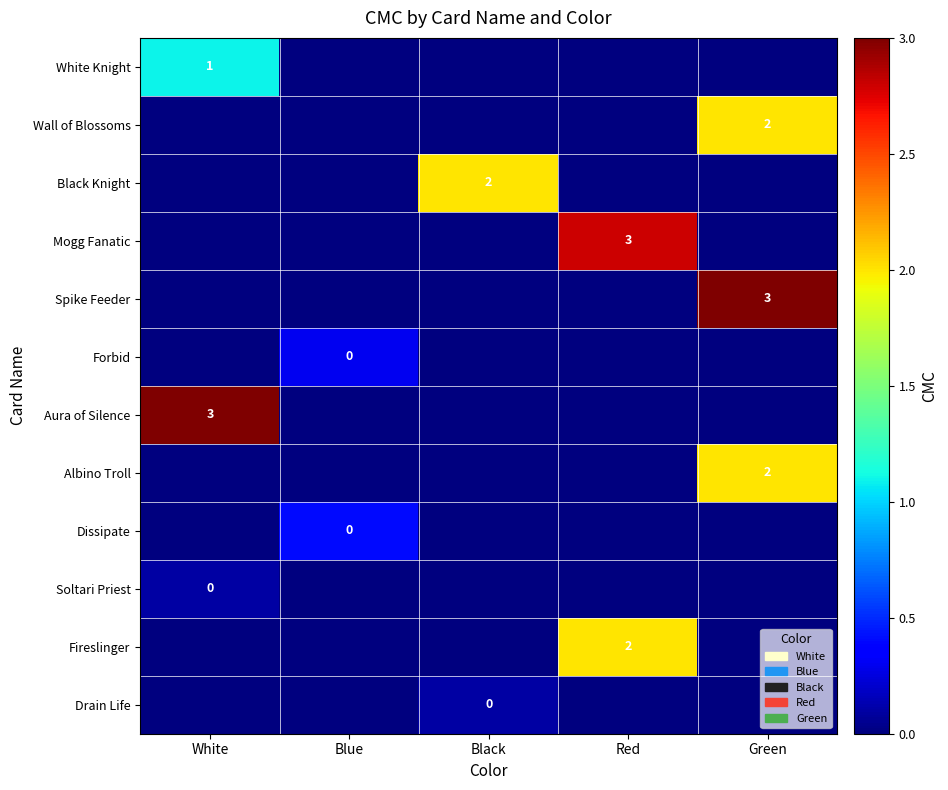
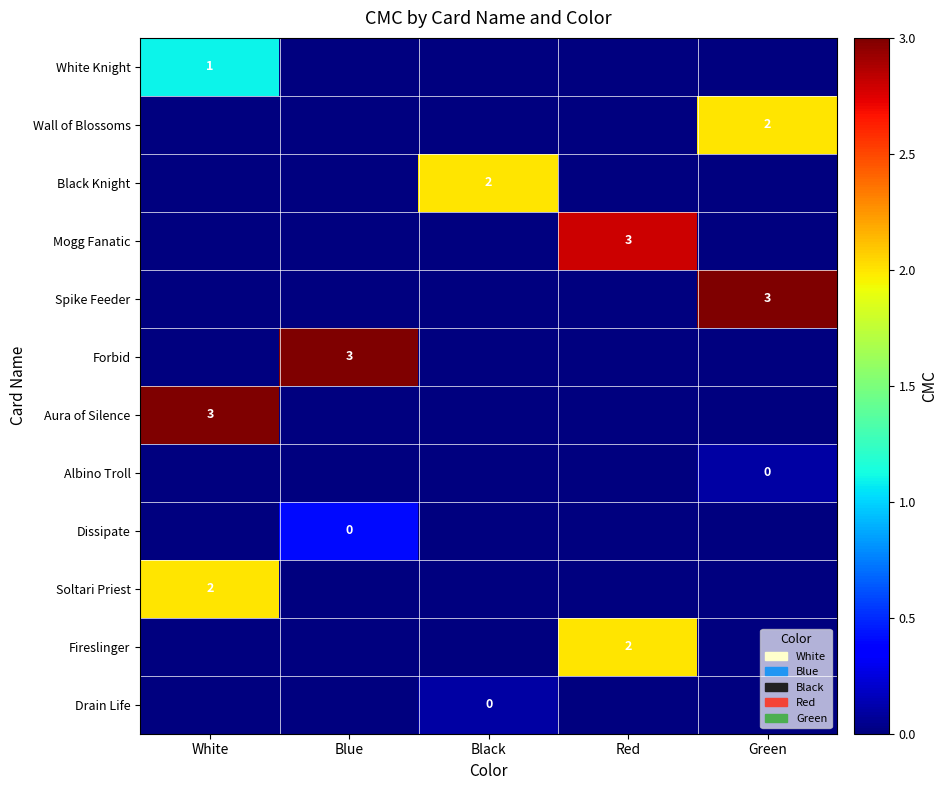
Forbid, Blue: 0 -> 3
Albino Troll, Green: 2 -> 0
Soltari Priest, White: 0 -> 2
